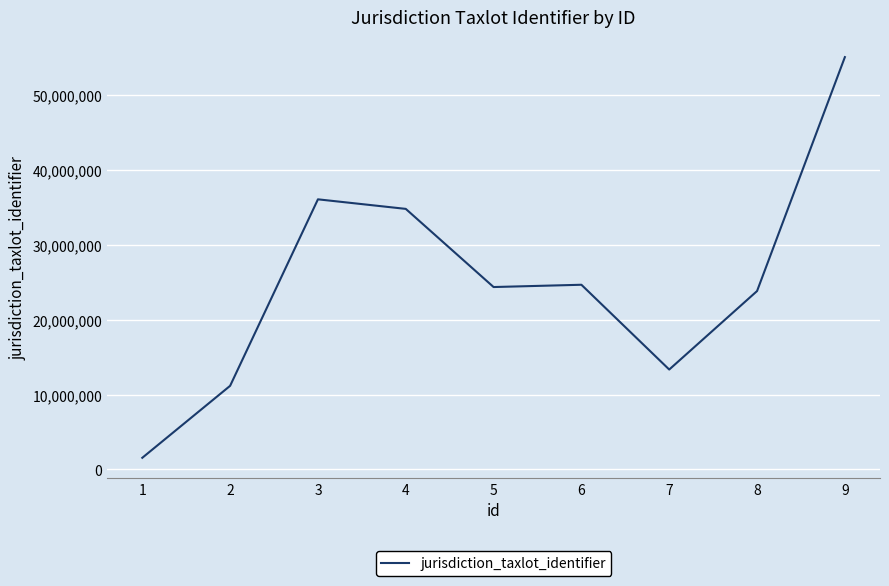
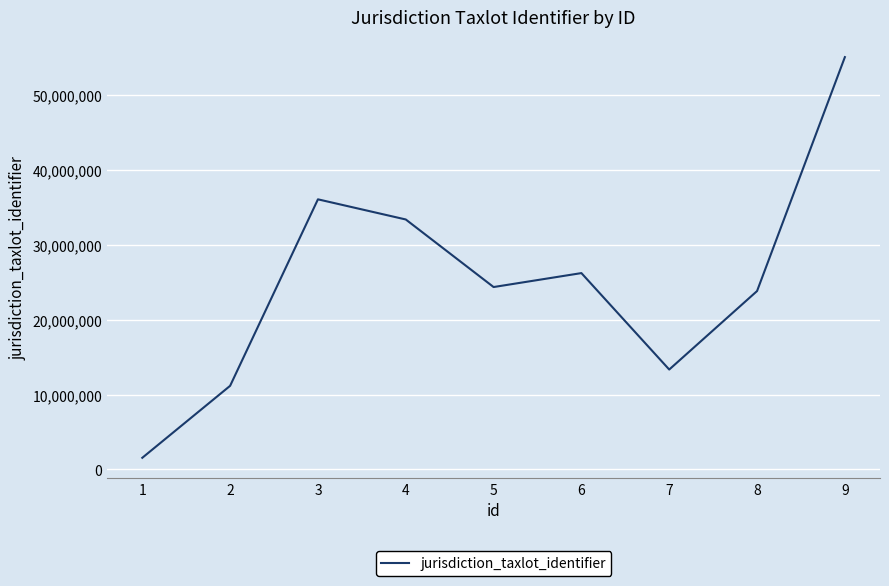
4: 35,000,000 -> 33,000,000
6: 25,000,000 -> 26,000,000
